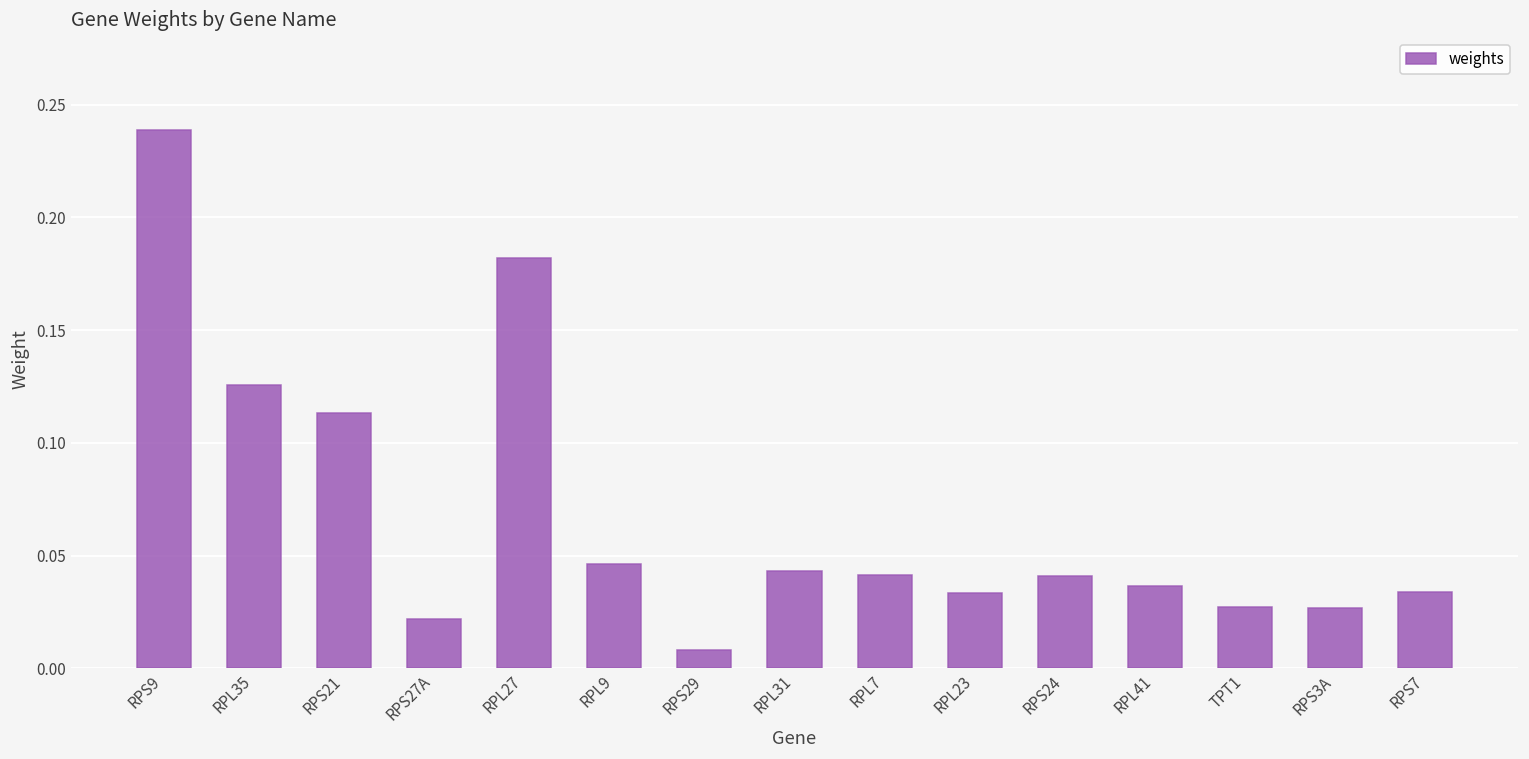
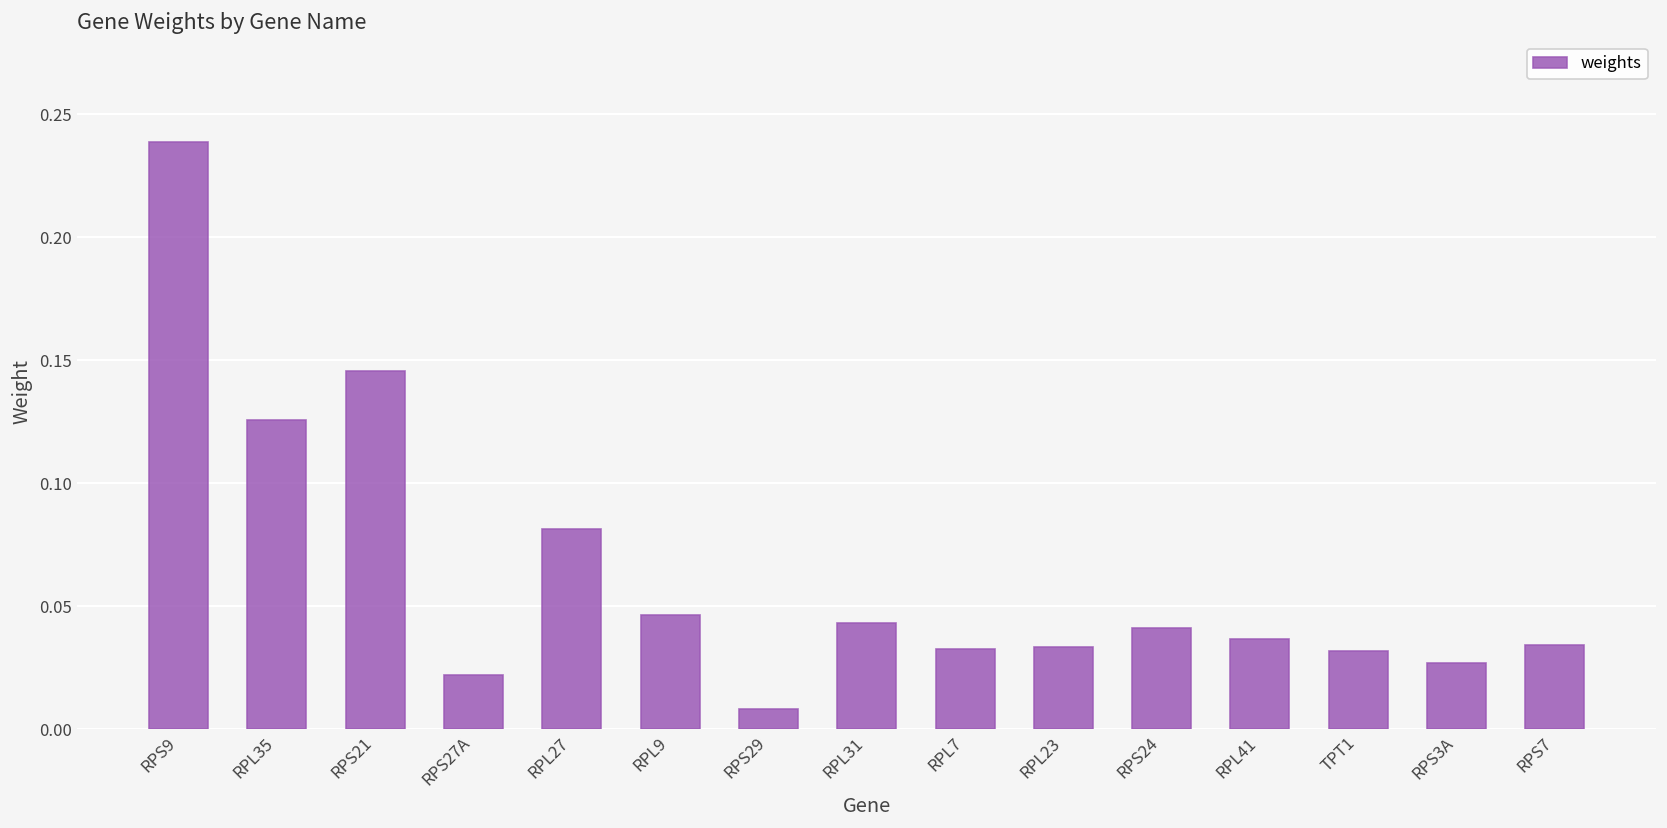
RPS21: 0.113 -> 0.146
RPL27: 0.182 -> 0.081
RPL7: 0.041 -> 0.033
TPT1: 0.027 -> 0.032
